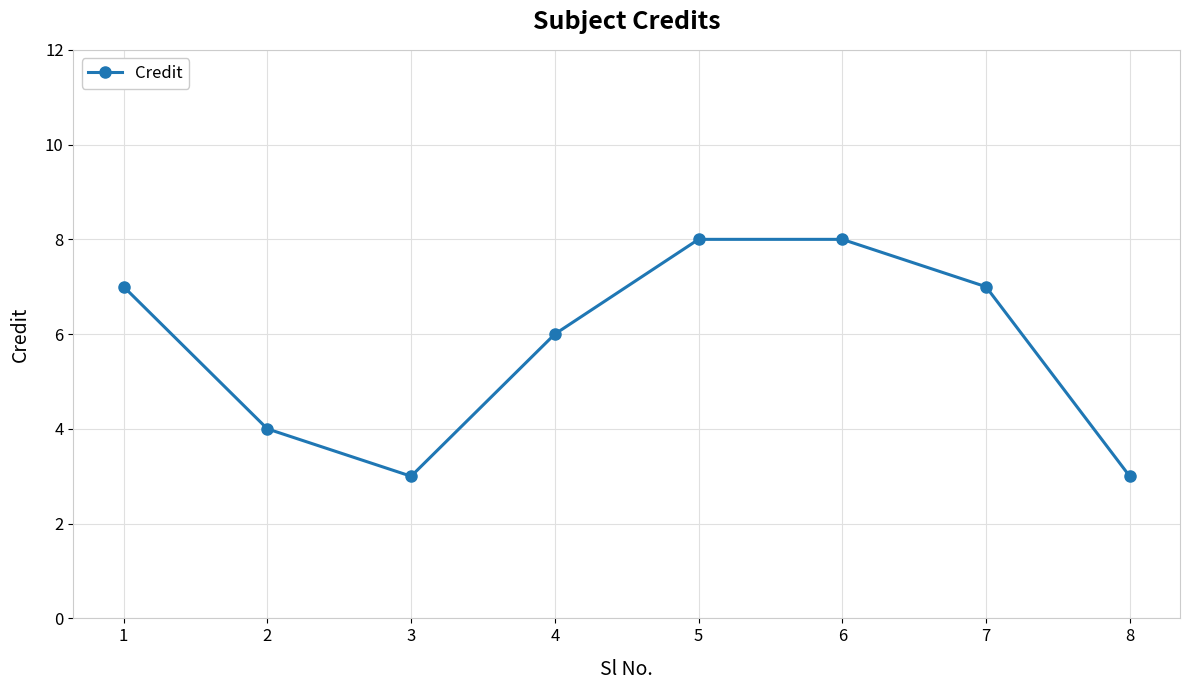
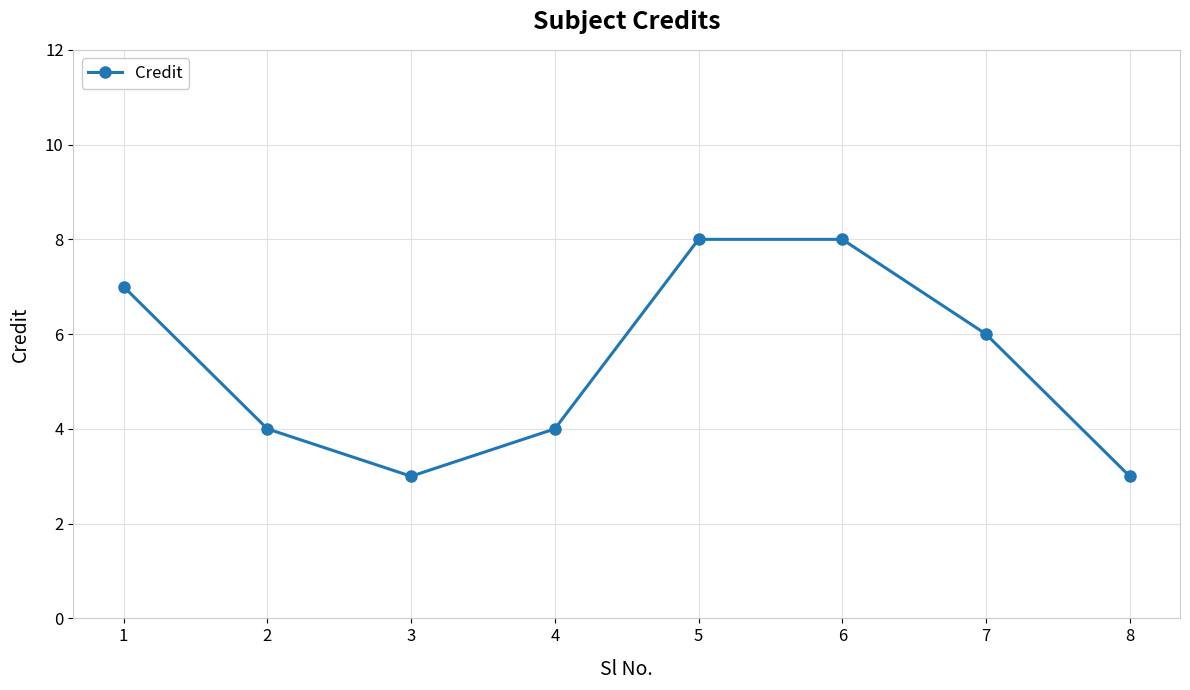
4: 6 -> 4
7: 7 -> 6
